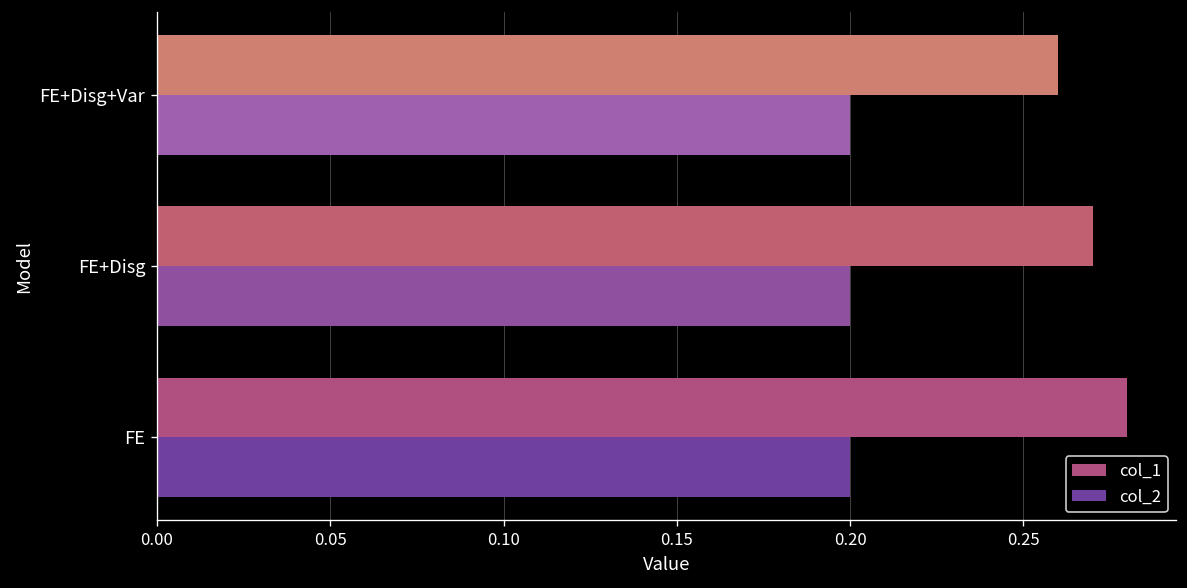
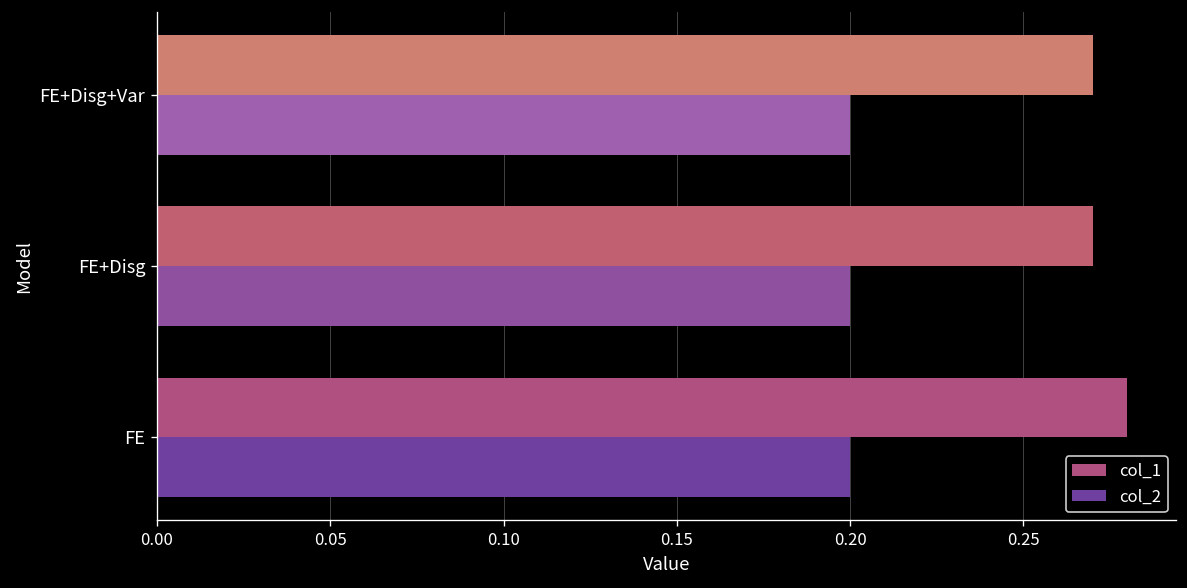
col_1, FE+Disg+Var: 0.26 -> 0.27
